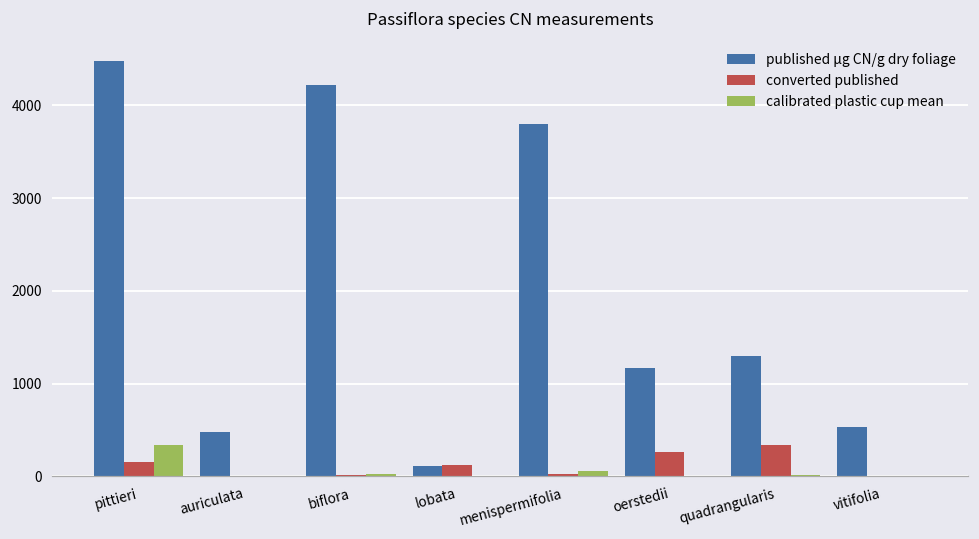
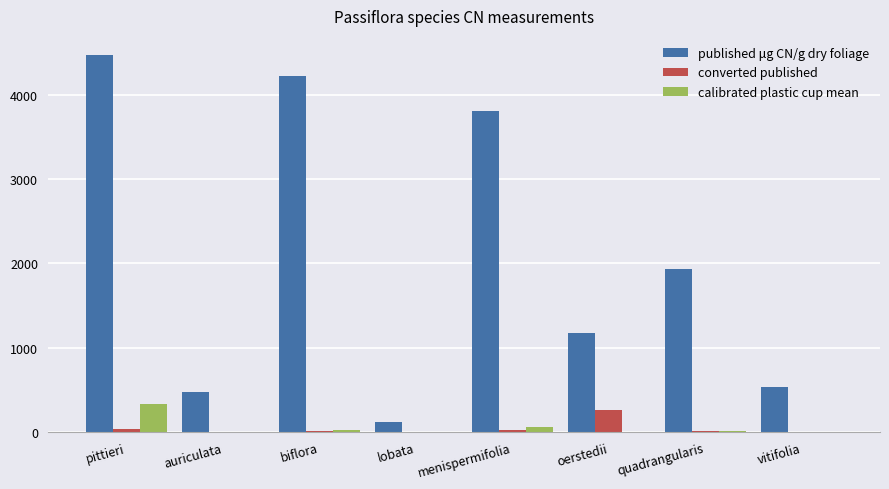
converted published, pittieri: 200 -> 0
converted published, lobata: 100 -> 0
published μg CN/g dry foliage, quadrangularis: 1300 -> 1900
converted published, quadrangularis: 300 -> 0
